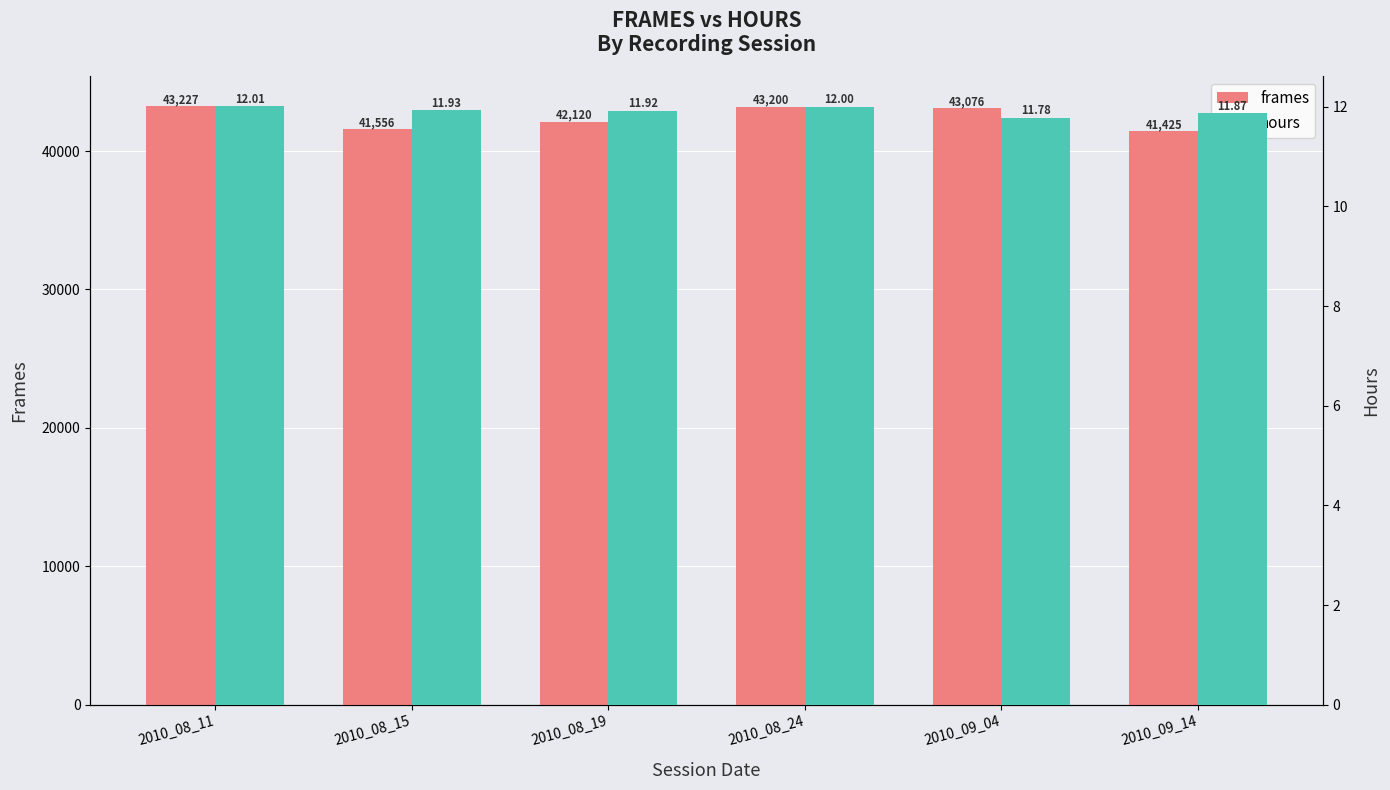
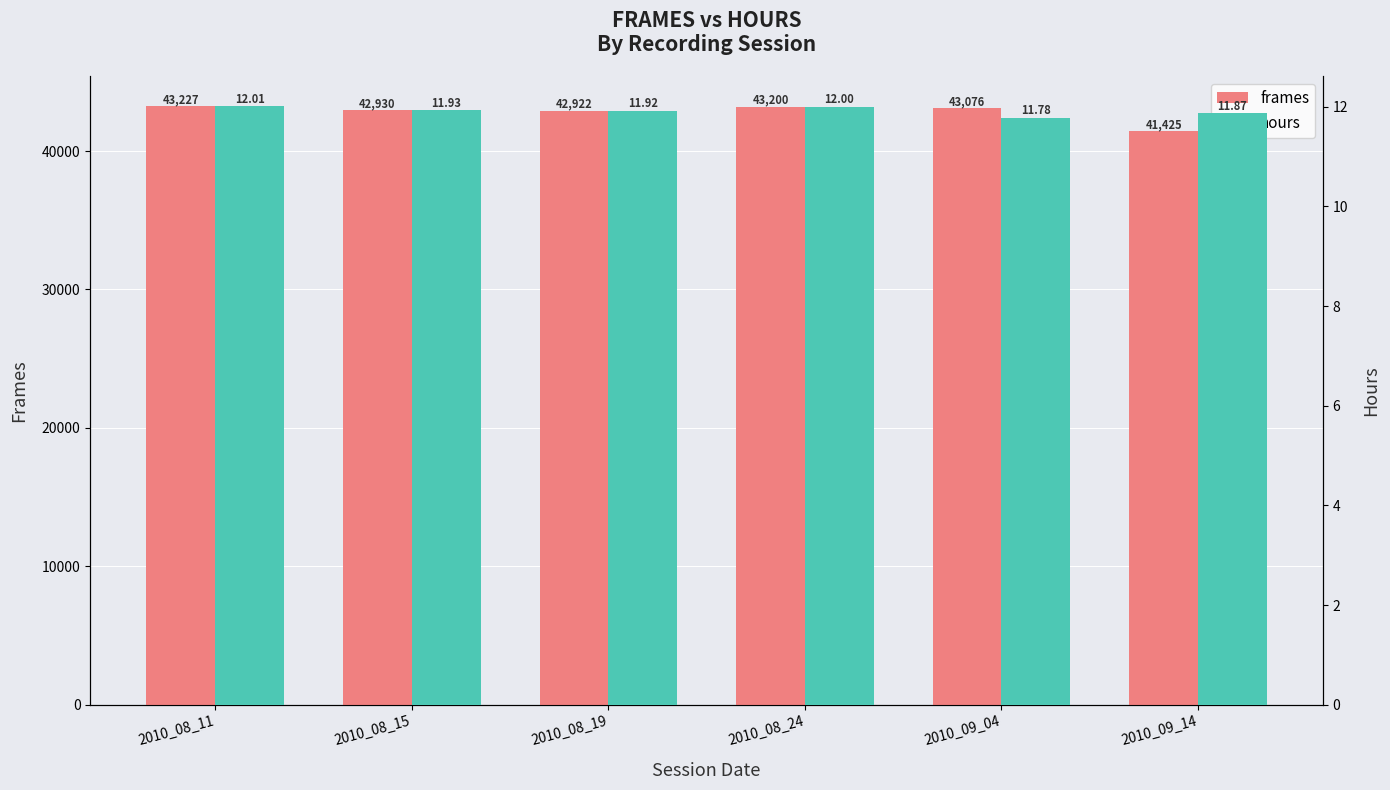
frames, 2010_08_15: 41,556 -> 42,930
frames, 2010_08_19: 42,120 -> 42,922
